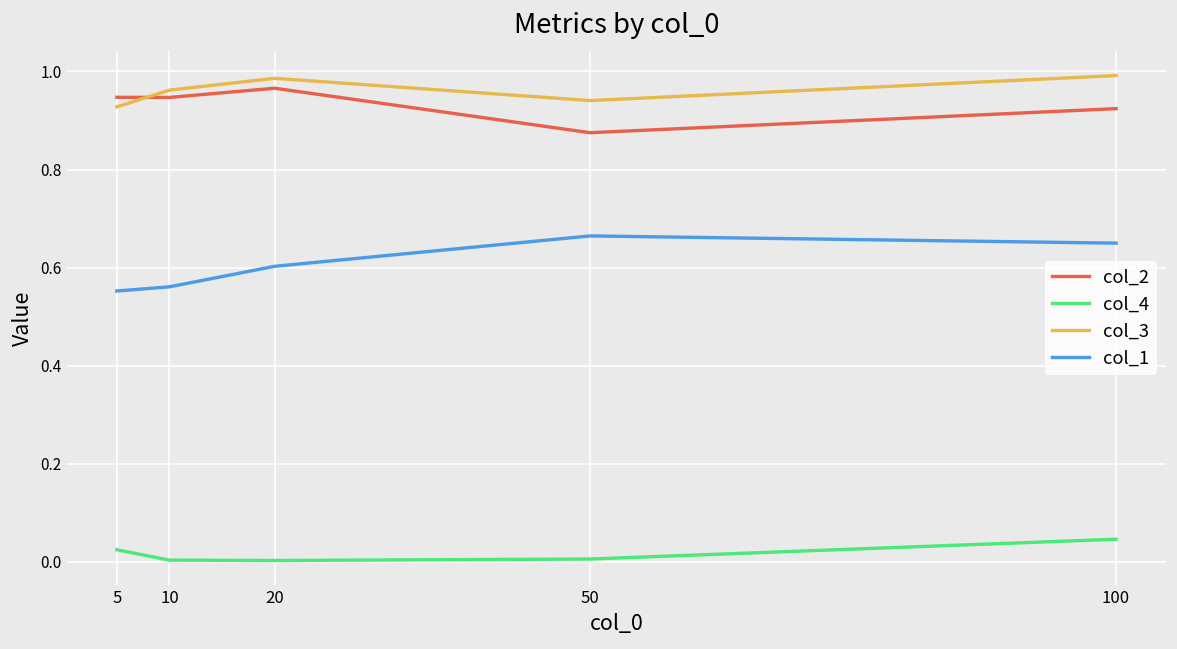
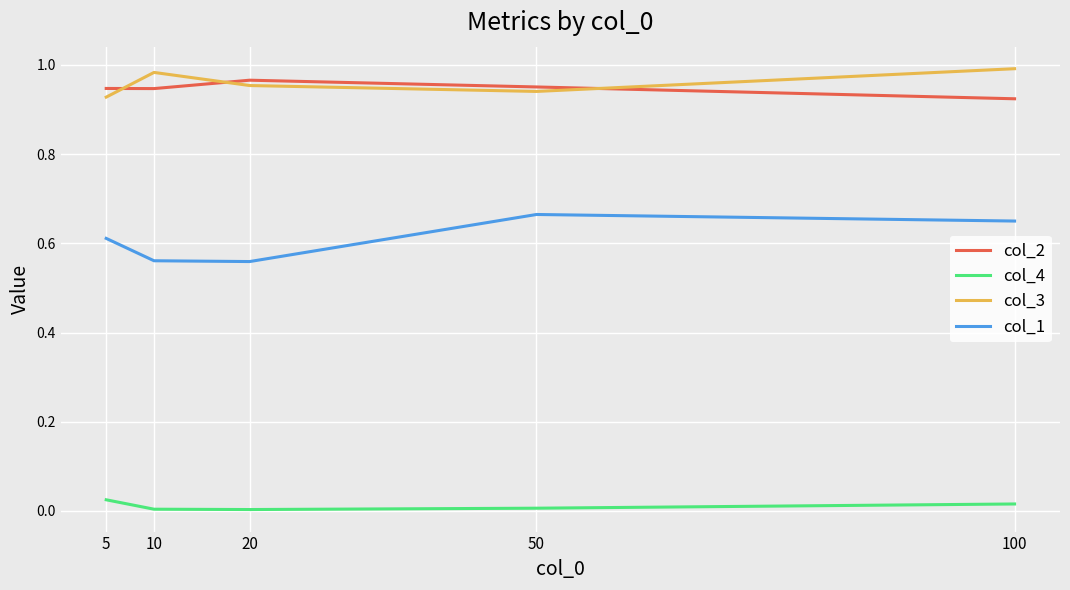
col_1, 5: 0.55 -> 0.61
col_3, 10: 0.96 -> 0.98
col_3, 20: 0.99 -> 0.95
col_1, 20: 0.60 -> 0.56
col_2, 50: 0.88 -> 0.95
col_4, 100: 0.05 -> 0.02
